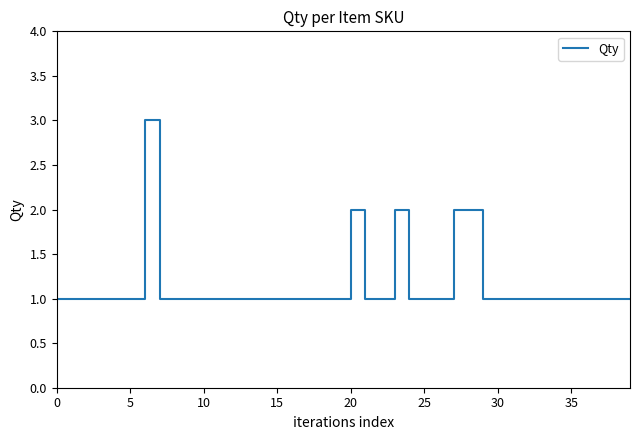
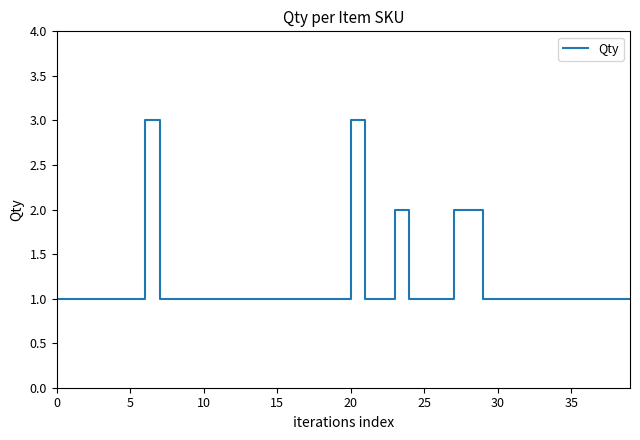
20: 2 -> 3
